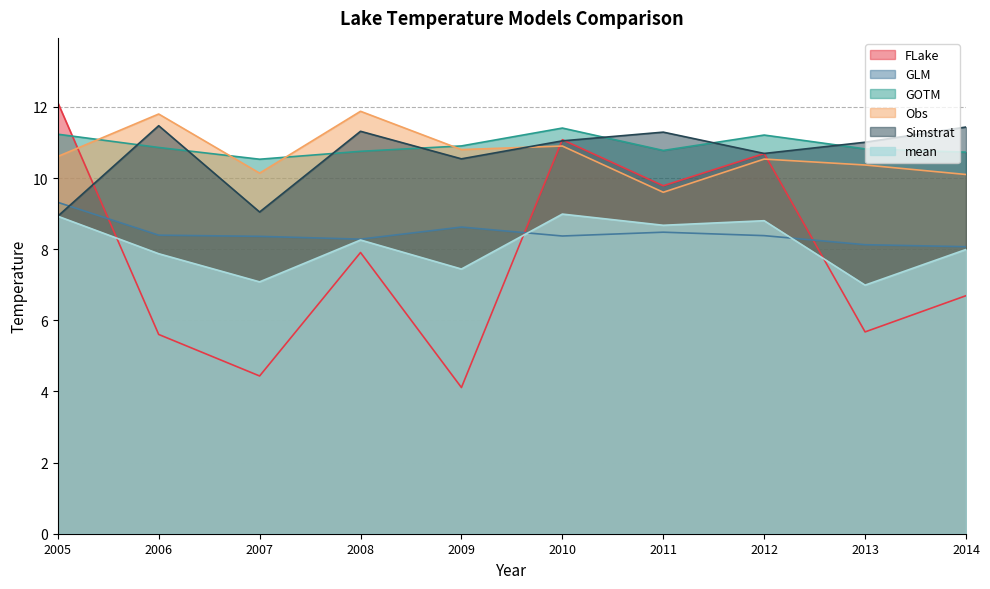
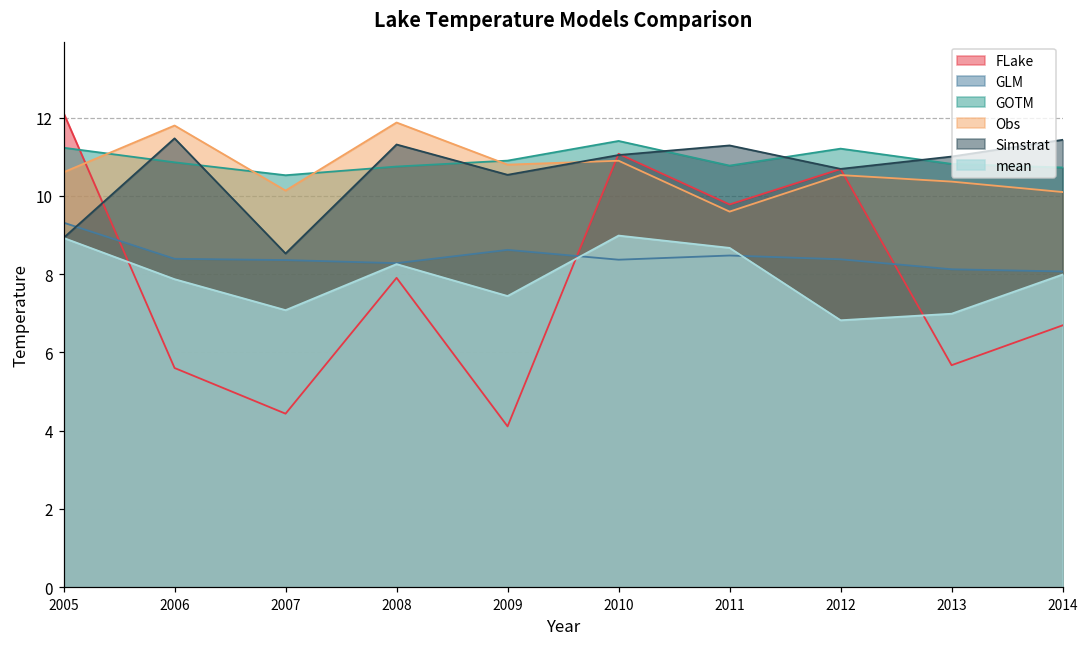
Simstrat, 2007: 9.0 -> 8.5
mean, 2012: 8.8 -> 6.8
